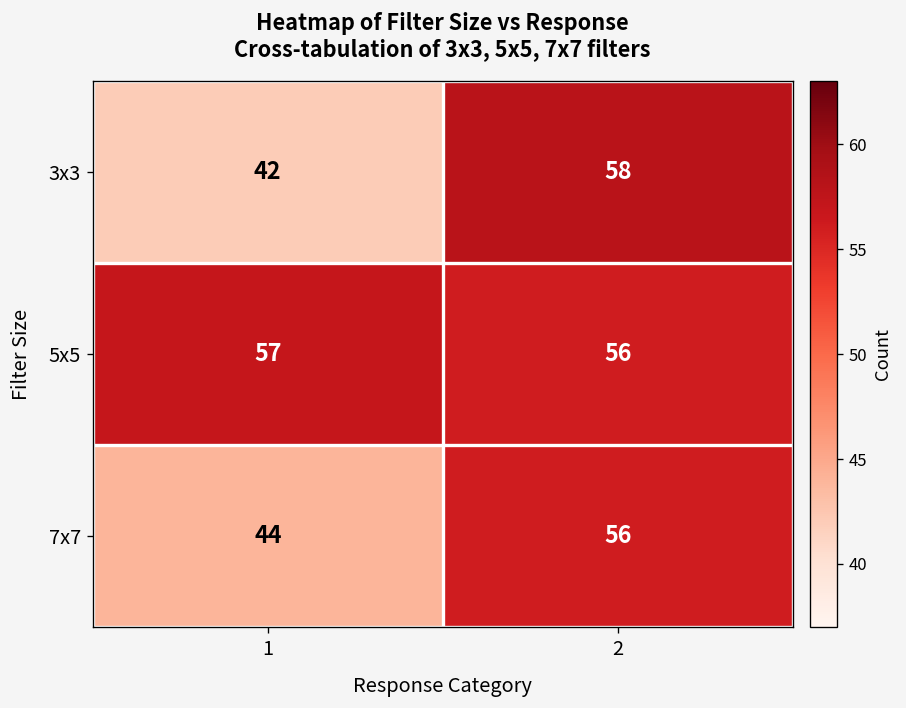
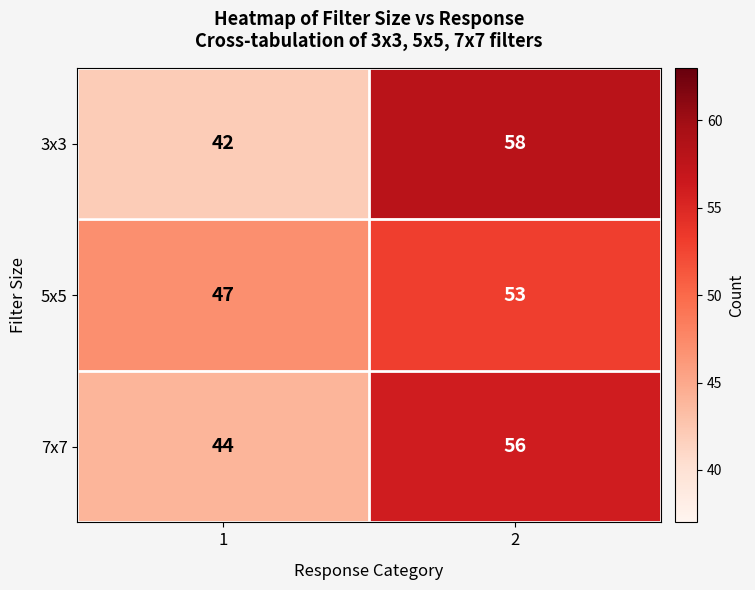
5x5, 1: 57 -> 47
5x5, 2: 56 -> 53
